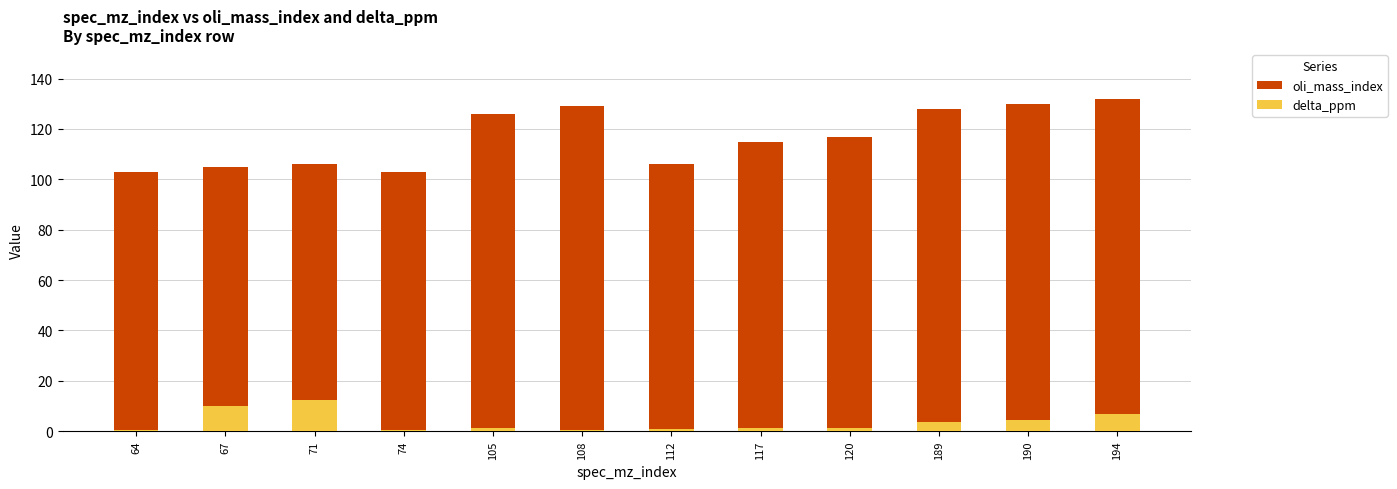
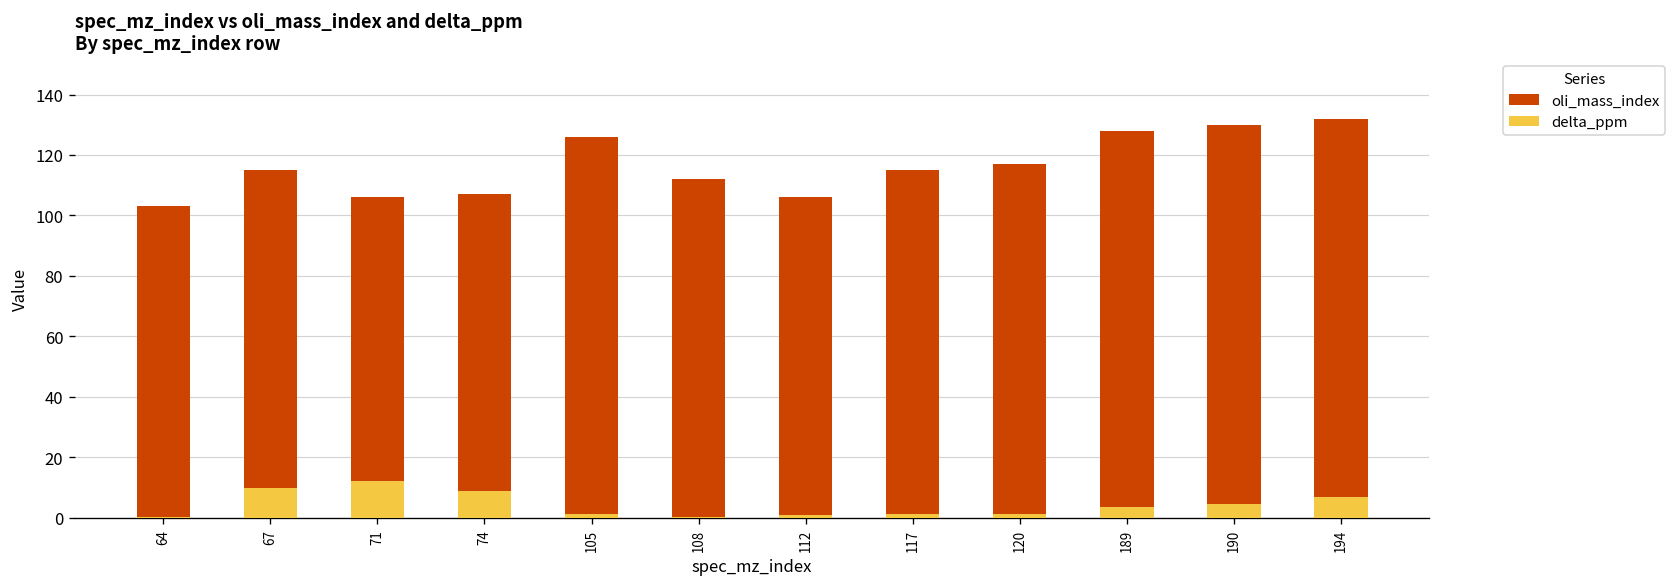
oli_mass_index, 67: 105 -> 115
oli_mass_index, 74: 103 -> 107
delta_ppm, 74: 0 -> 9
oli_mass_index, 108: 129 -> 112
